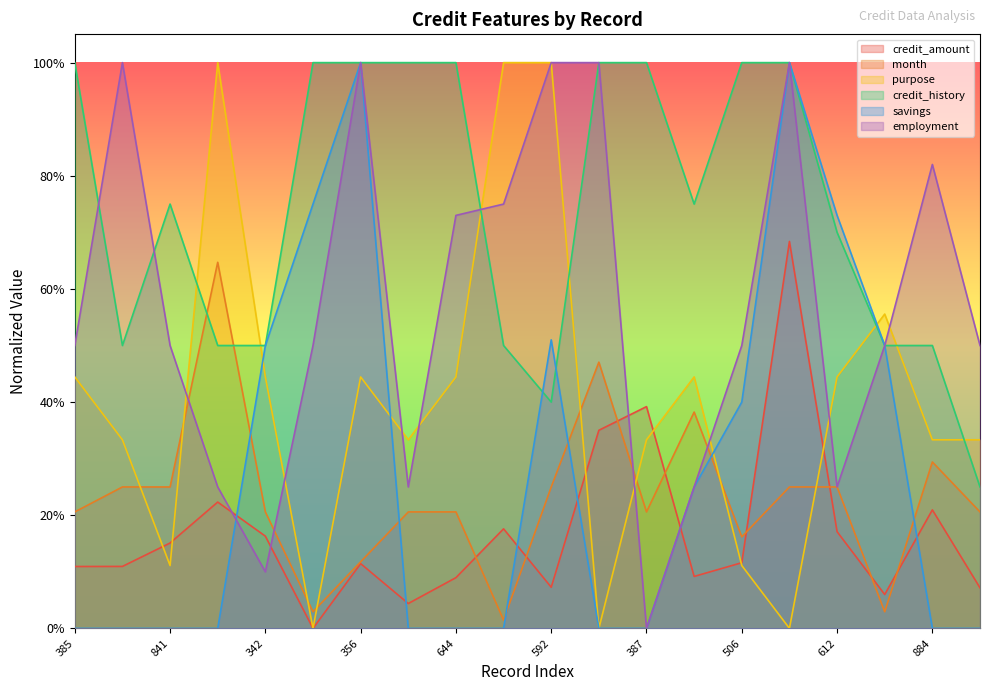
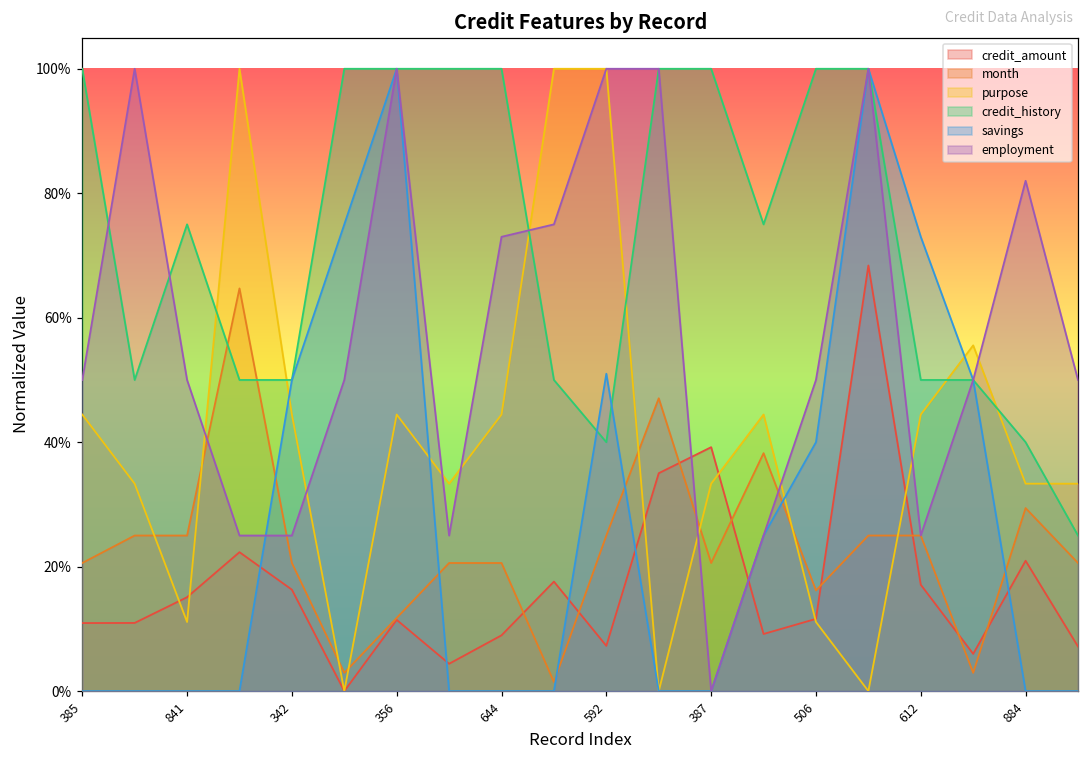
employment, 342: 10% -> 25%
credit_history, 612: 70% -> 50%
credit_history, 884: 50% -> 40%
